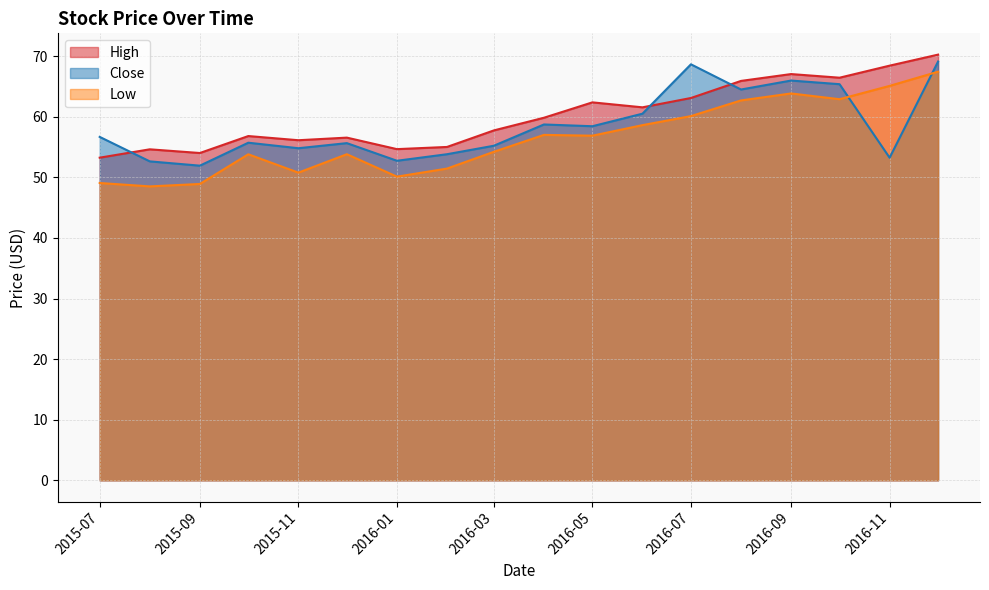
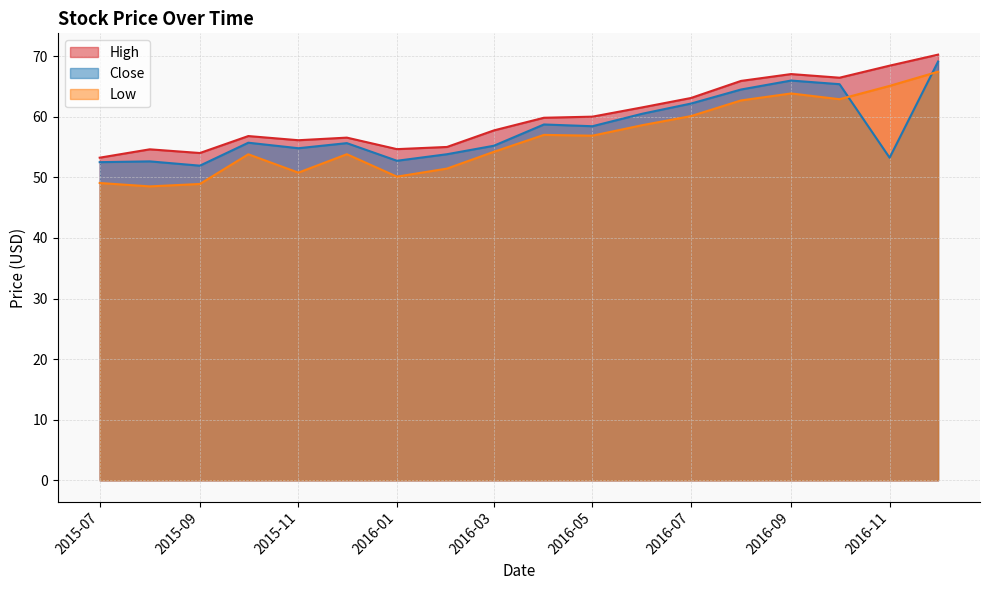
Close, 2015-07: 57 -> 53
High, 2016-05: 62 -> 60
Close, 2016-07: 69 -> 62
